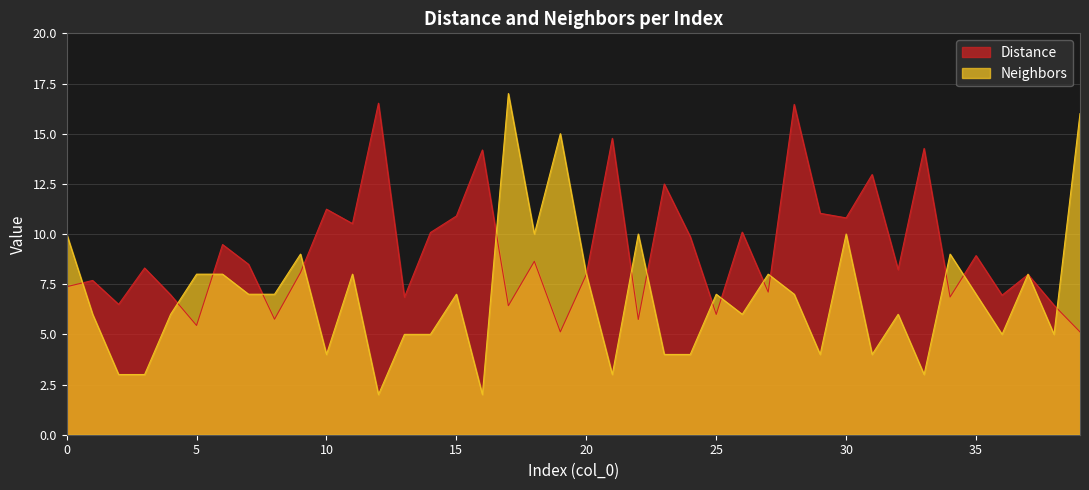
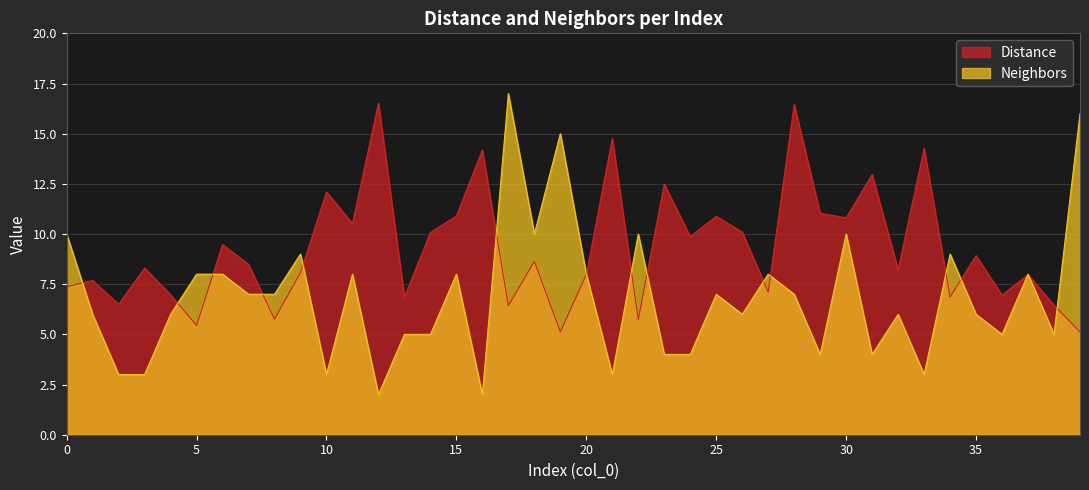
Distance, 10: 11.2 -> 12.1
Neighbors, 10: 4 -> 3
Neighbors, 15: 7 -> 8
Distance, 25: 6.0 -> 10.9
Neighbors, 35: 7 -> 6
